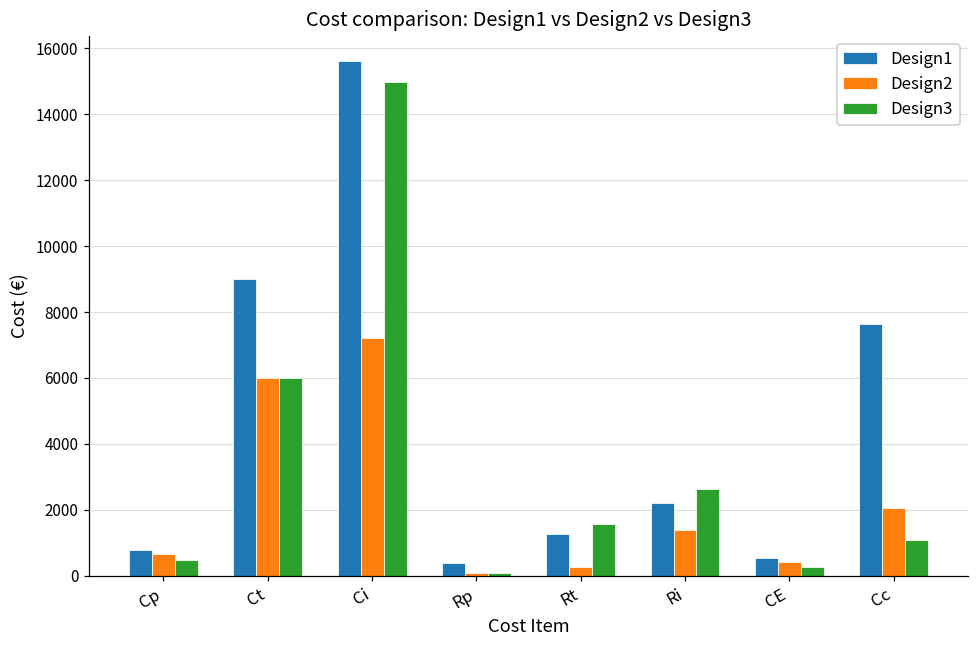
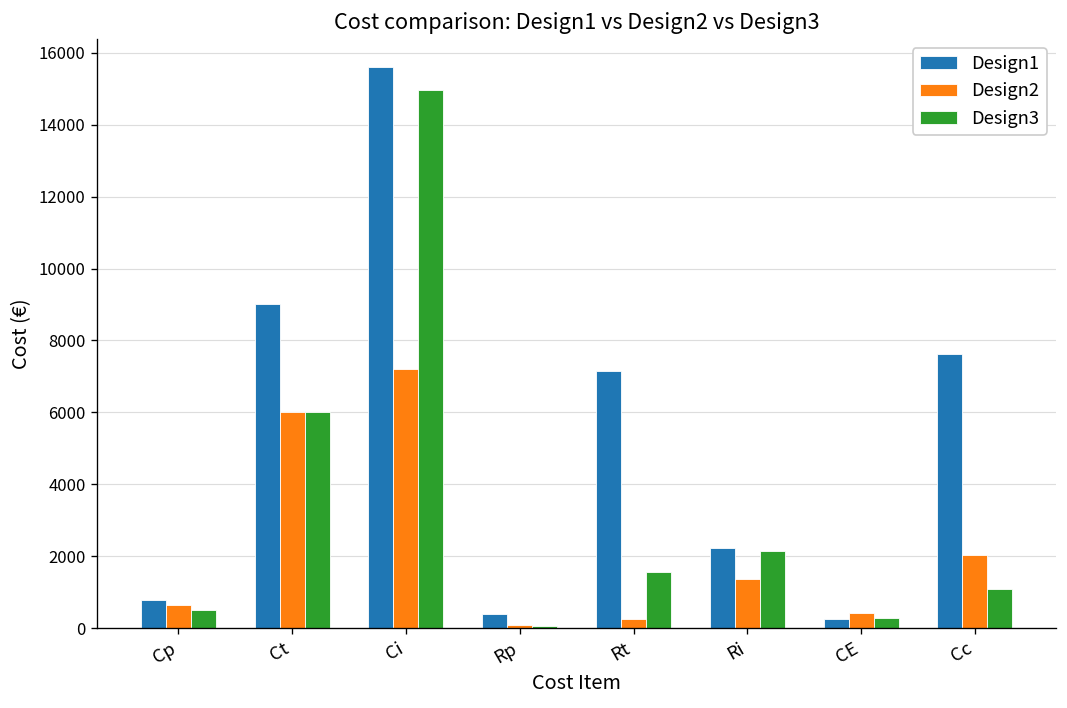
Design1, Rt: 1300 -> 7200
Design3, Ri: 2600 -> 2100
Design1, CE: 500 -> 300
